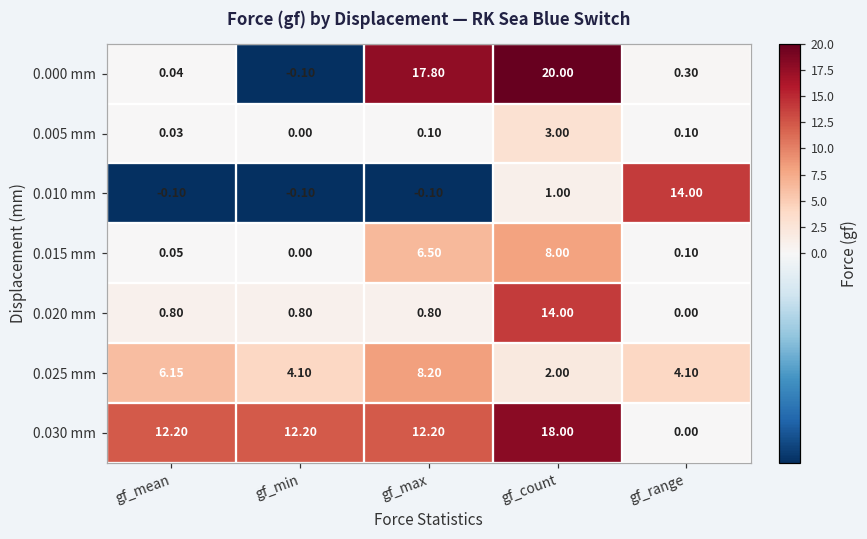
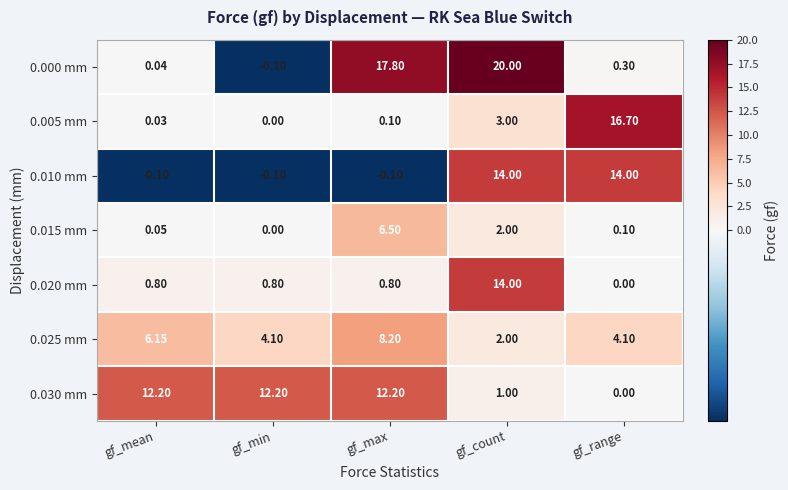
0.005 mm, gf_range: 0.10 -> 16.70
0.010 mm, gf_count: 1.00 -> 14.00
0.015 mm, gf_count: 8.00 -> 2.00
0.030 mm, gf_count: 18.00 -> 1.00
